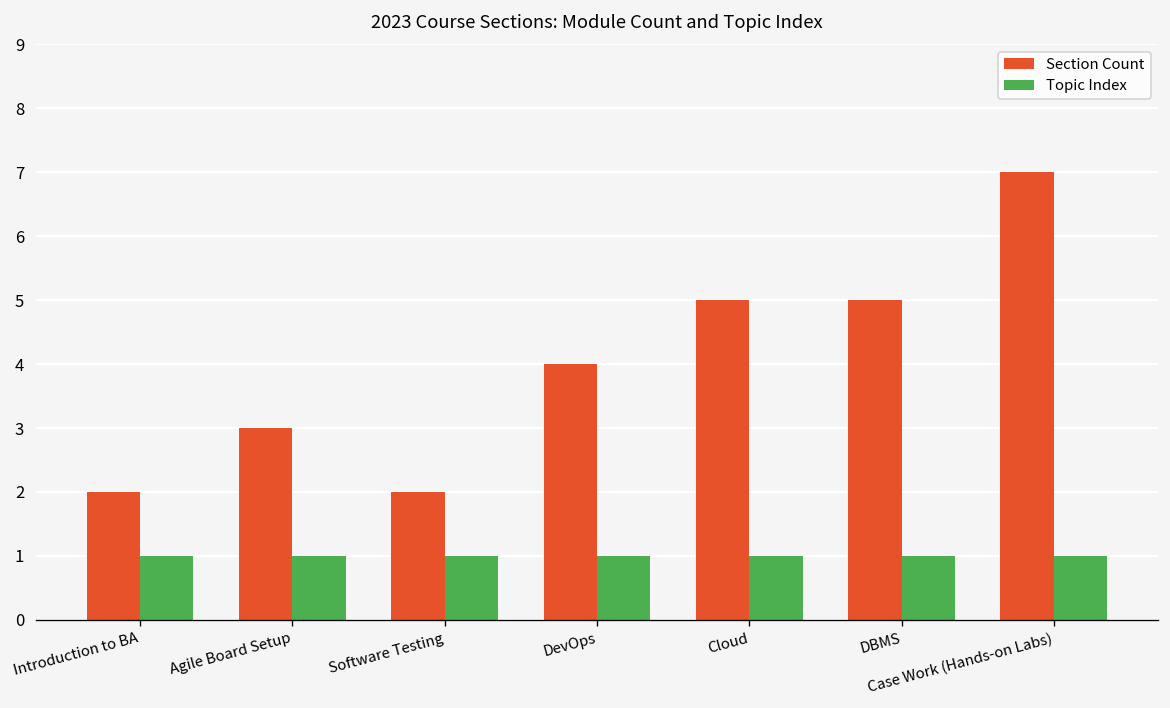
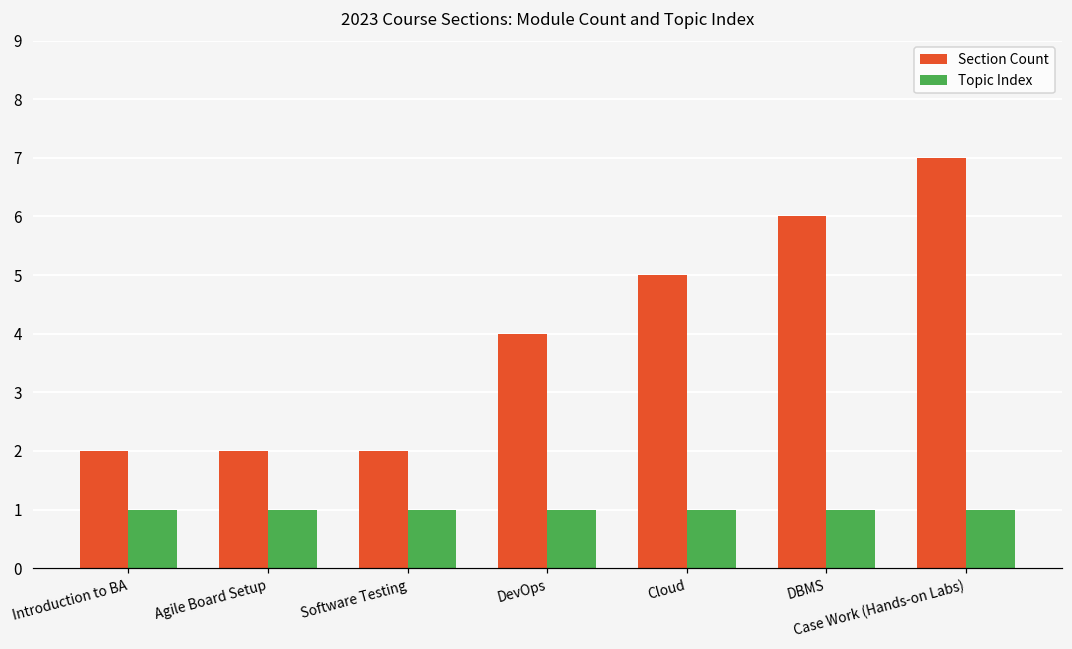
Section Count, Agile Board Setup: 3 -> 2
Section Count, DBMS: 5 -> 6
